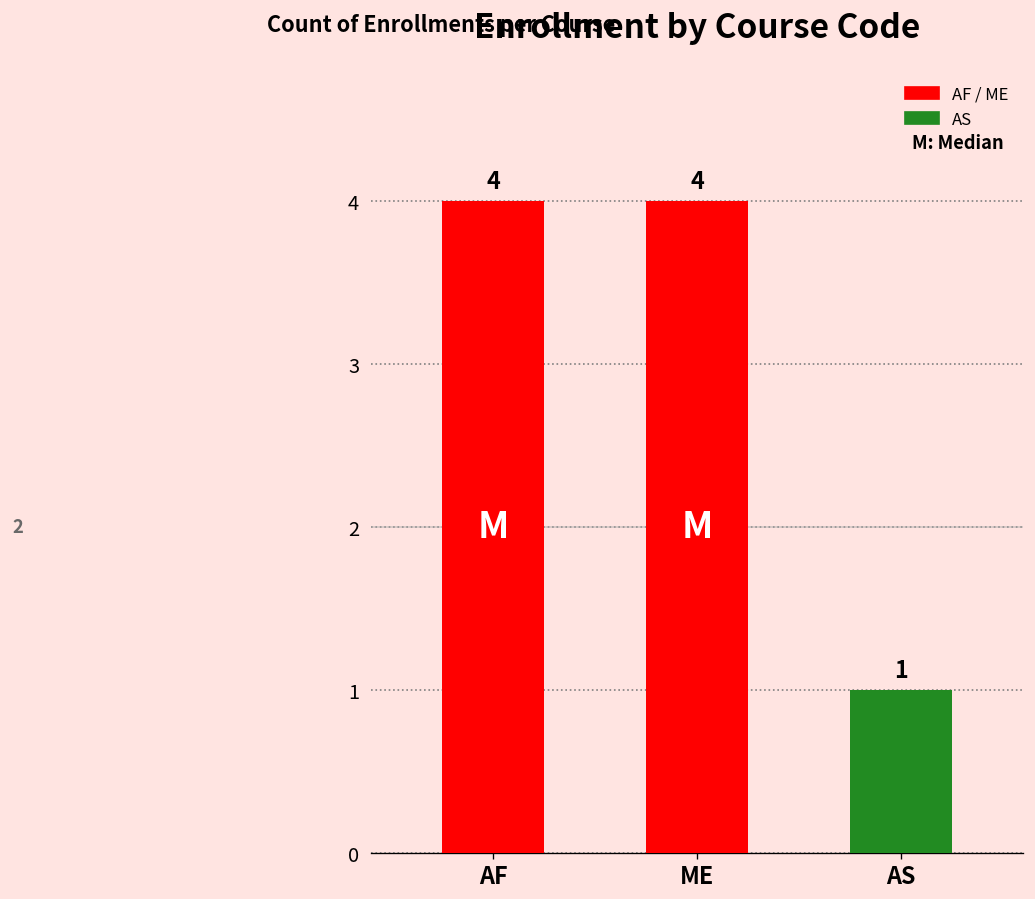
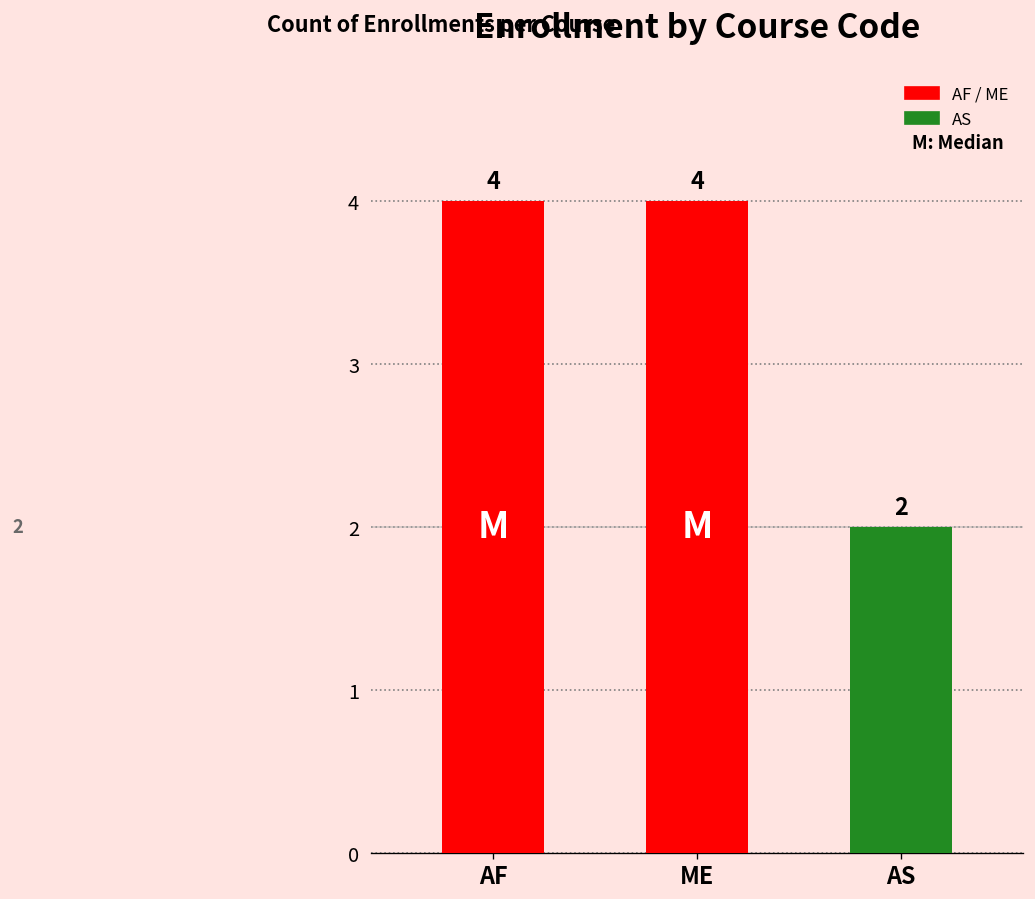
AS: 1 -> 2
